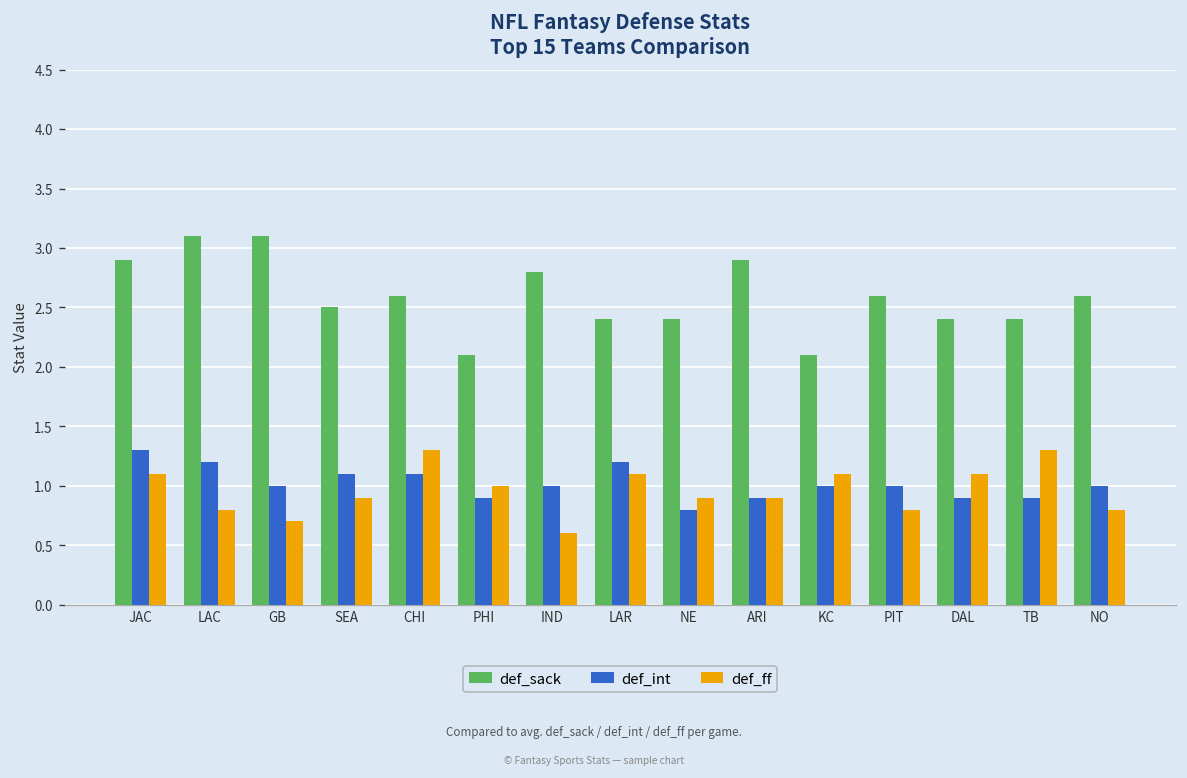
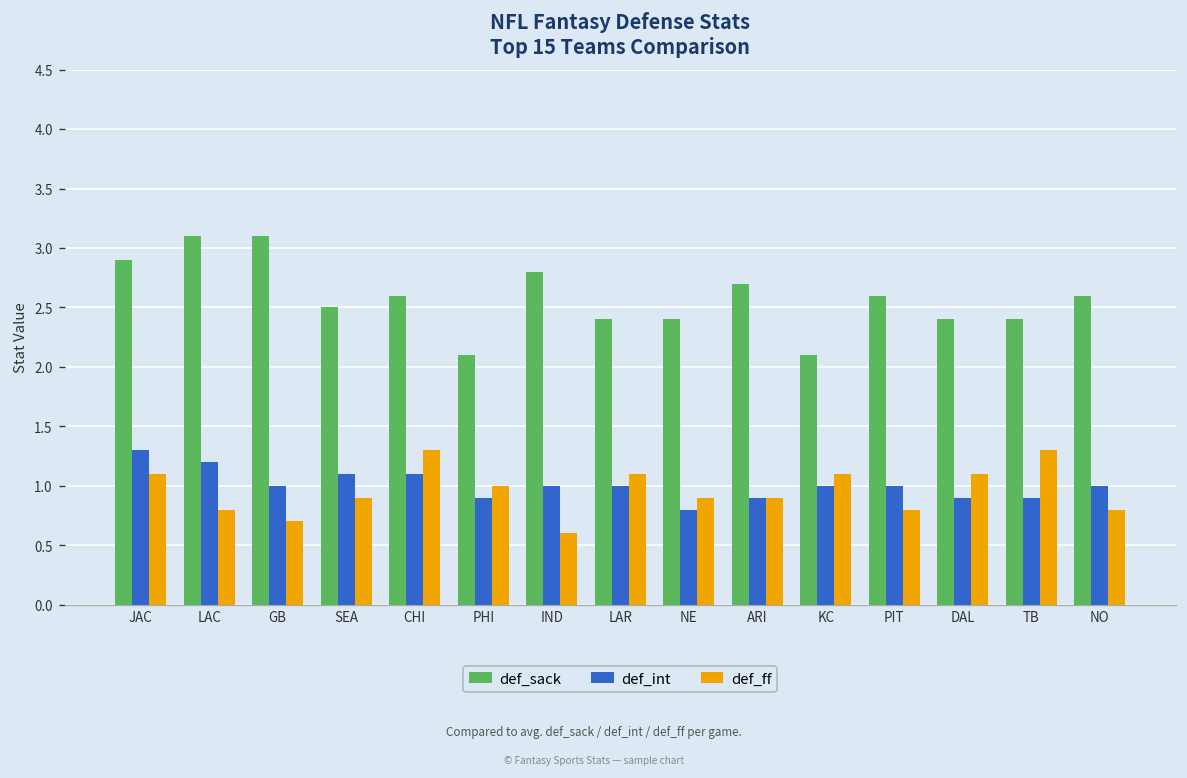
def_int, LAR: 1.2 -> 1.0
def_sack, ARI: 2.9 -> 2.7
